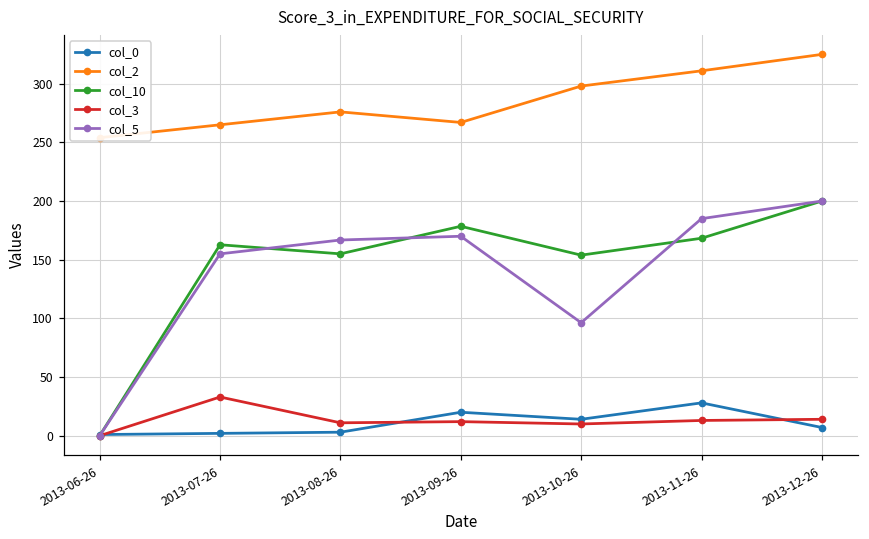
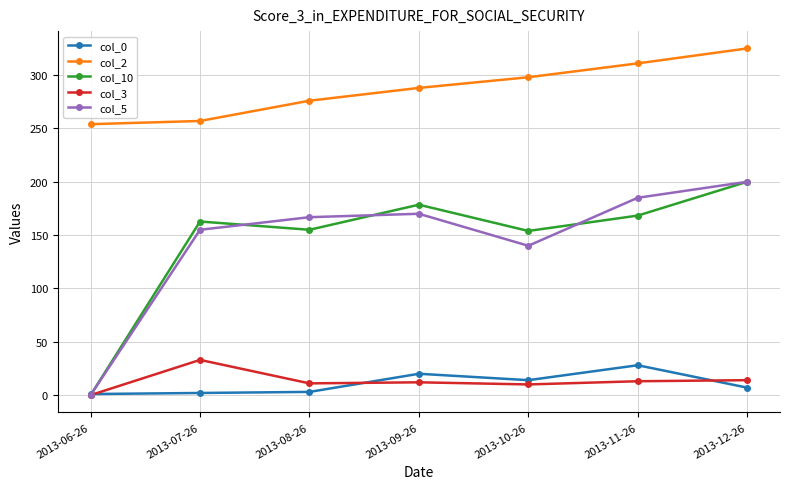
col_2, 2013-07-26: 265 -> 257
col_2, 2013-09-26: 267 -> 288
col_5, 2013-10-26: 96 -> 140
